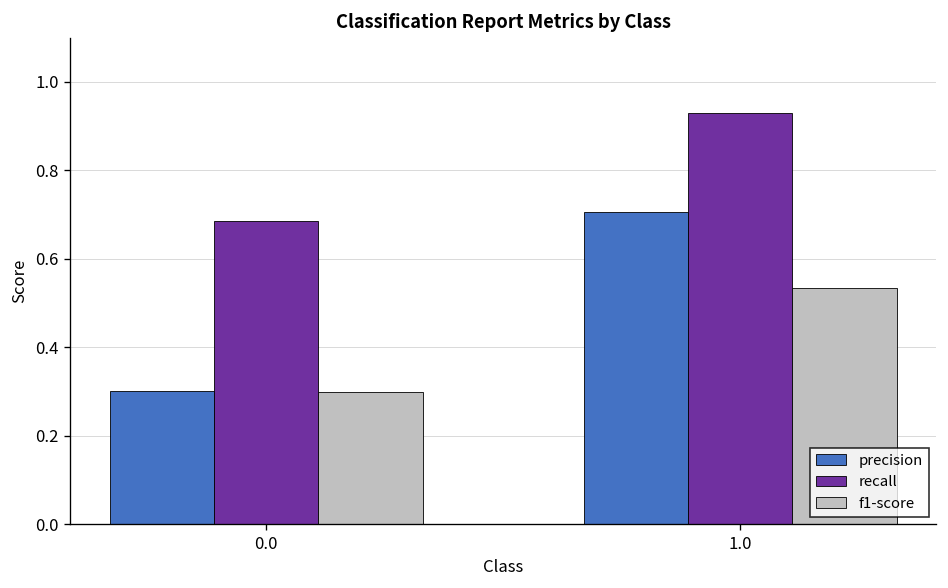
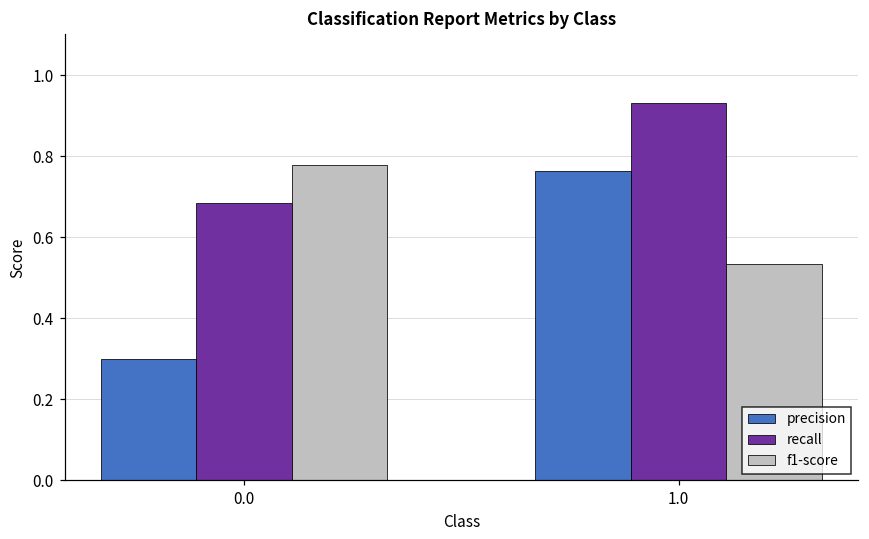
f1-score, 0.0: 0.30 -> 0.78
precision, 1.0: 0.71 -> 0.76
